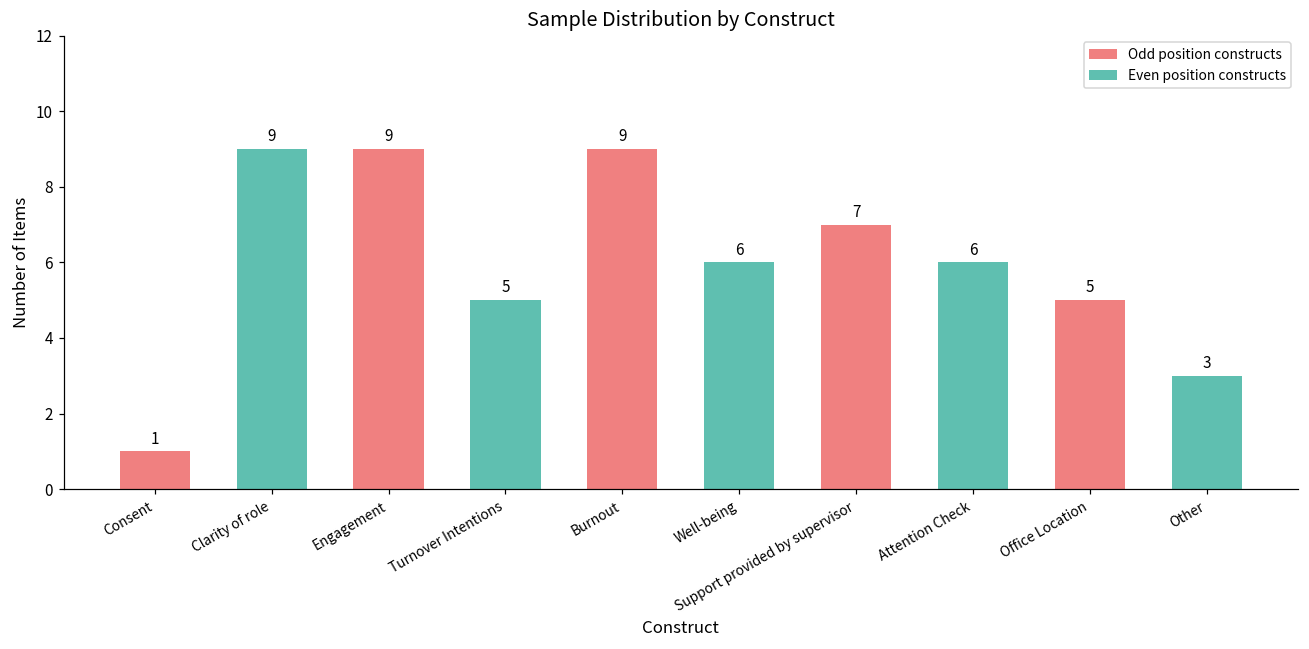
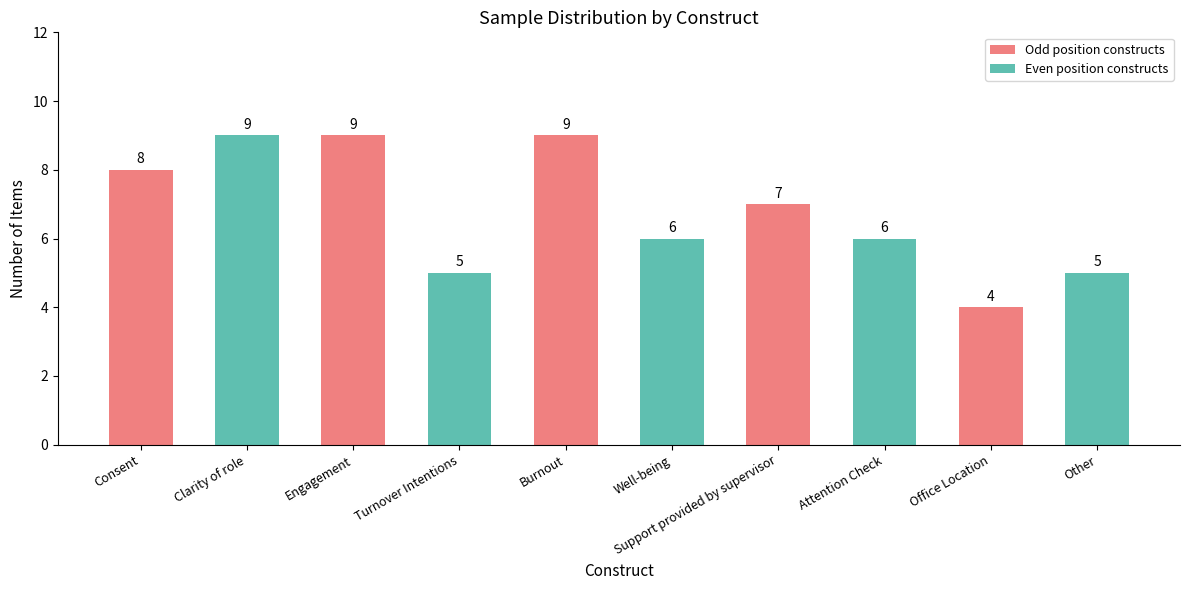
Consent: 1 -> 8
Office Location: 5 -> 4
Other: 3 -> 5
